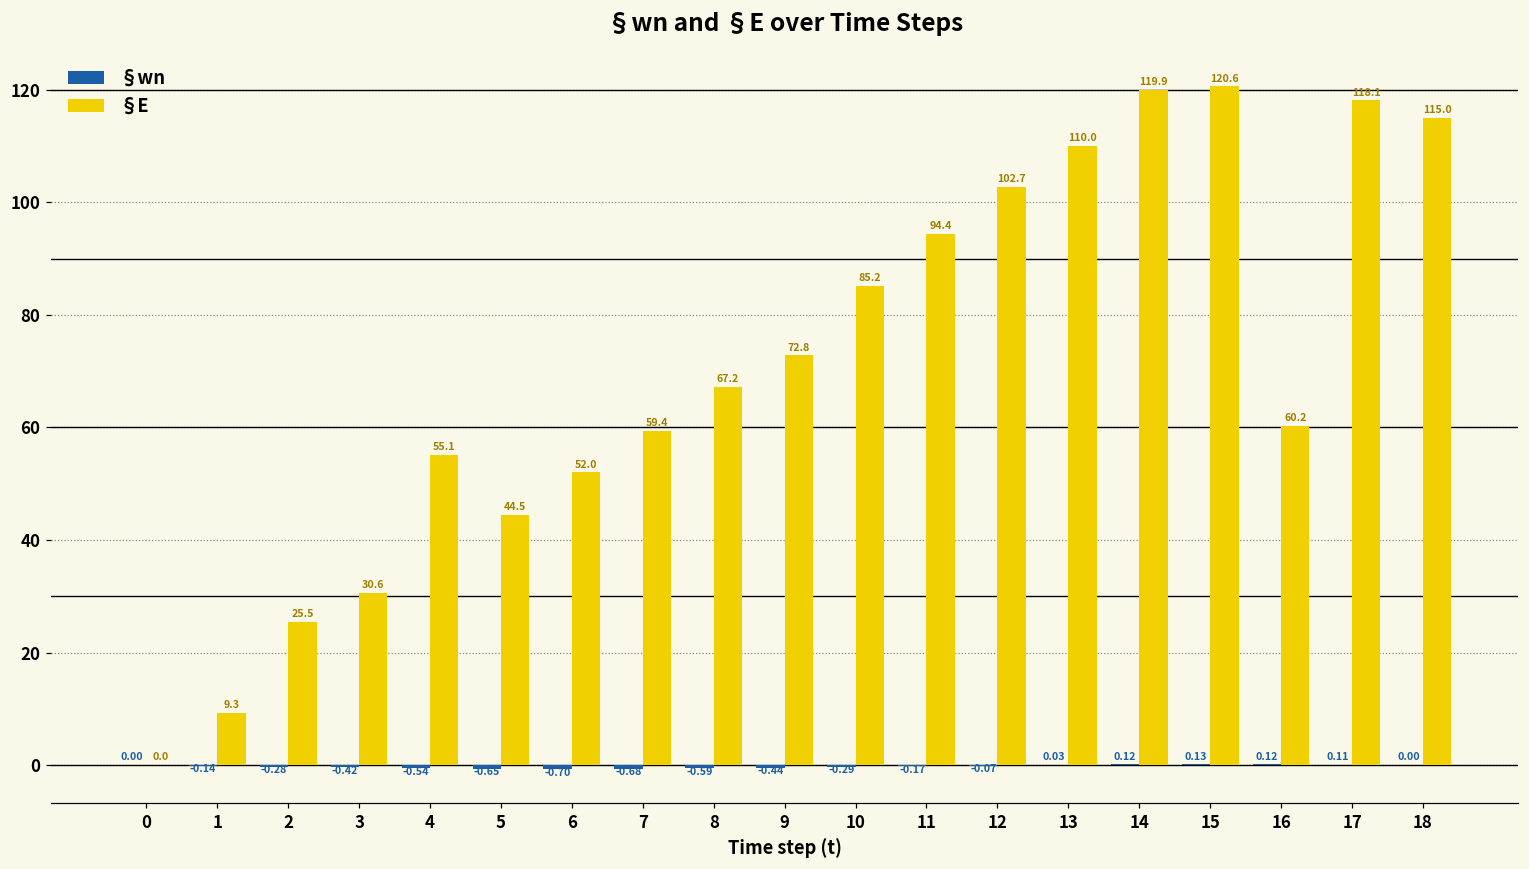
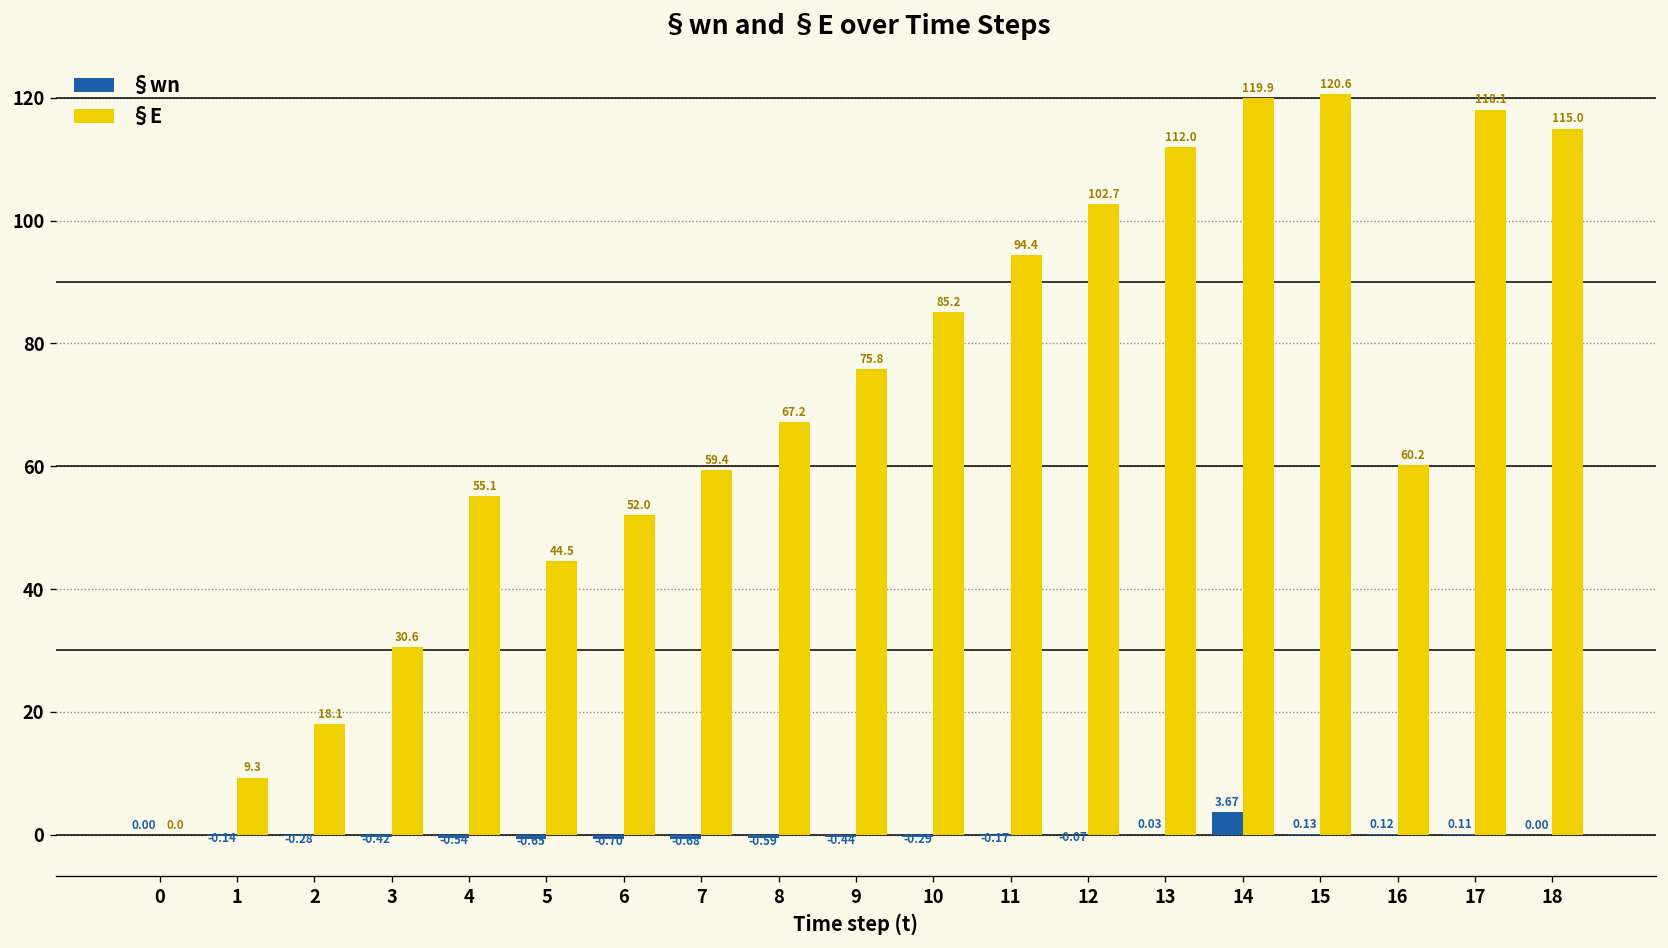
§E, 2: 25.5 -> 18.1
§E, 9: 72.8 -> 75.8
§E, 13: 110.0 -> 112.0
§wn, 14: 0.12 -> 3.67
